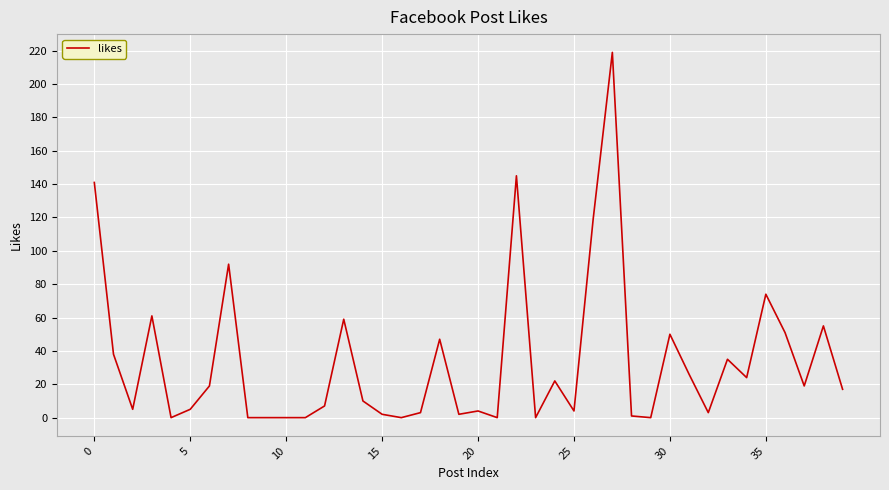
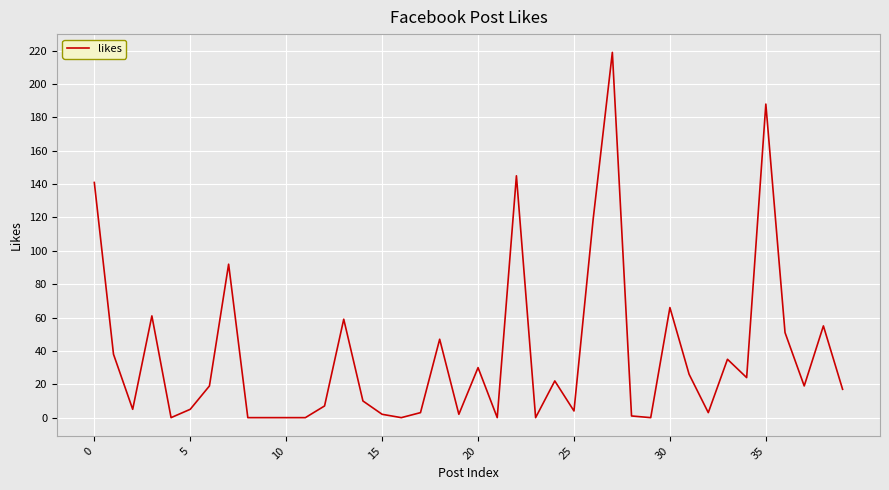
20: 4 -> 30
30: 50 -> 66
35: 74 -> 188
